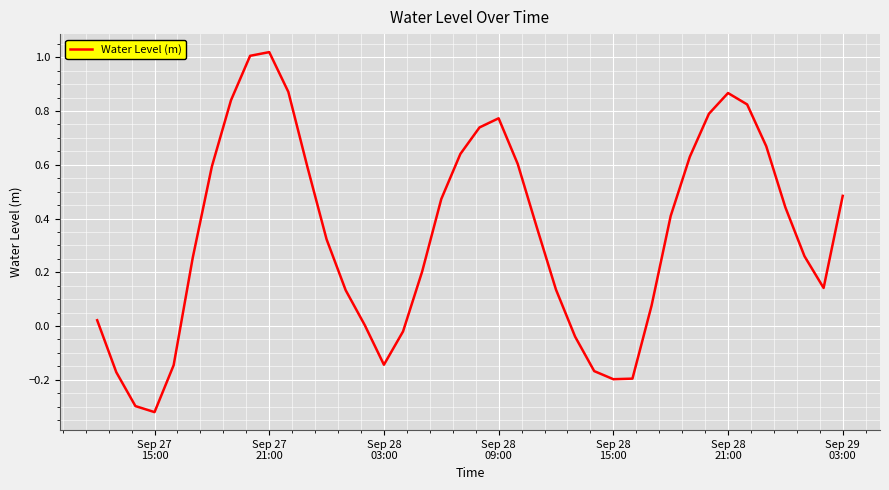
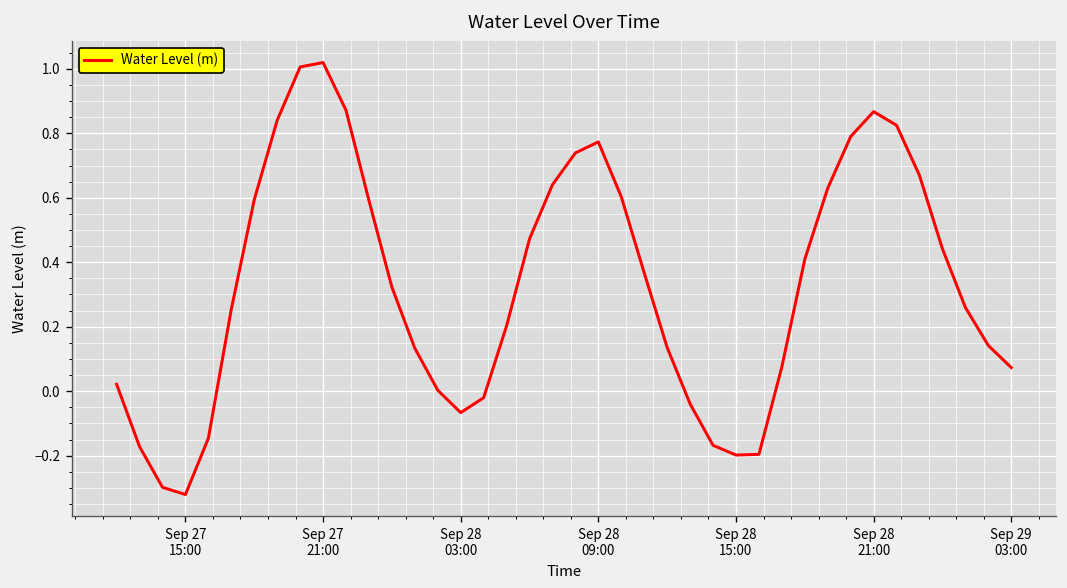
Sep 28 03:00: -0.14 -> -0.07
Sep 29 03:00: 0.48 -> 0.07
